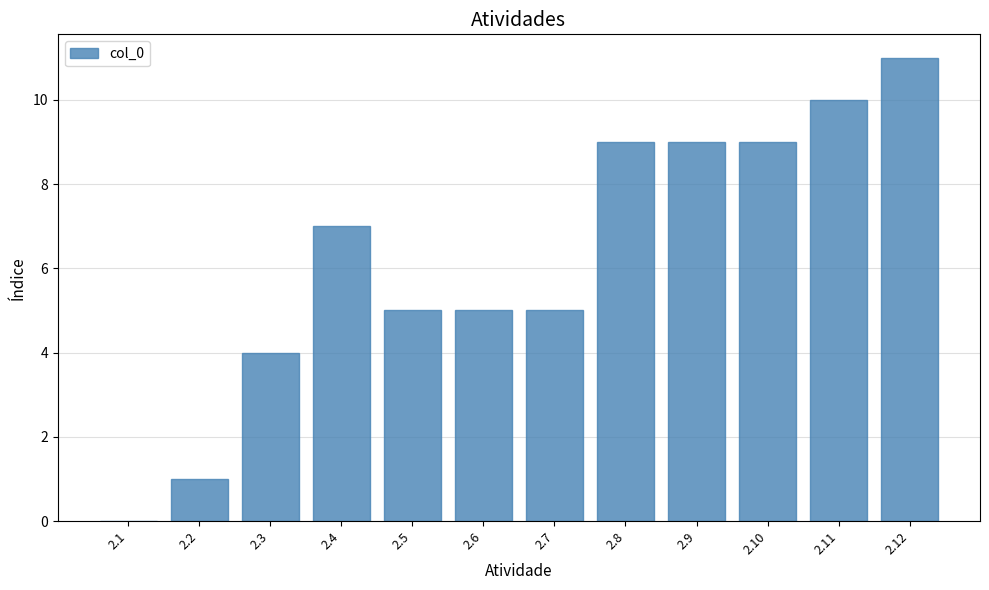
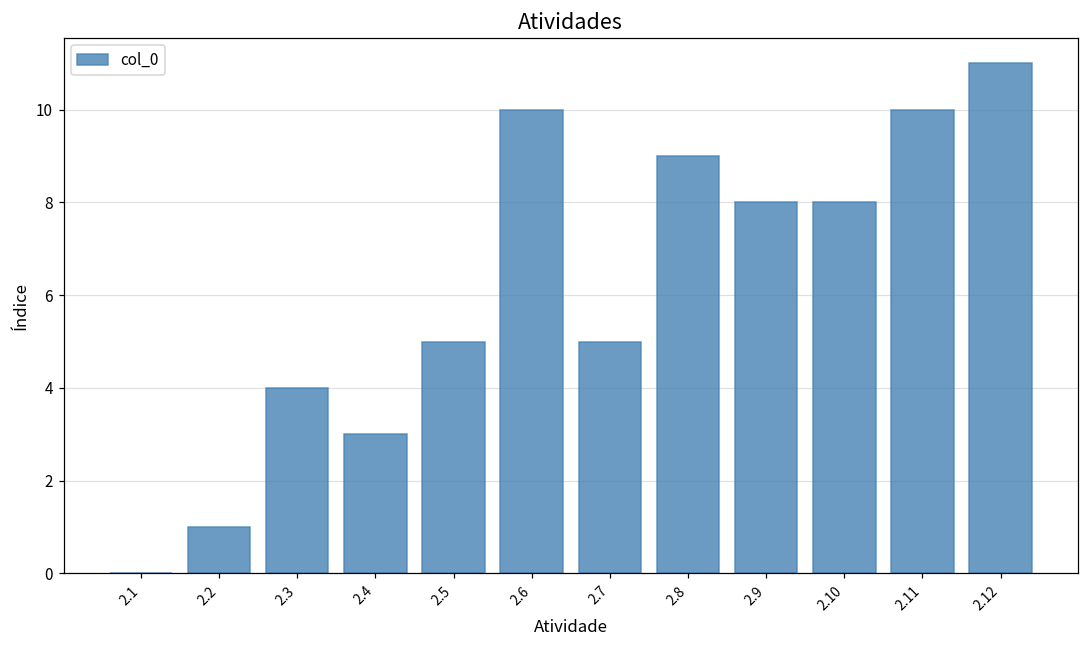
2.4: 7 -> 3
2.6: 5 -> 10
2.9: 9 -> 8
2.10: 9 -> 8
